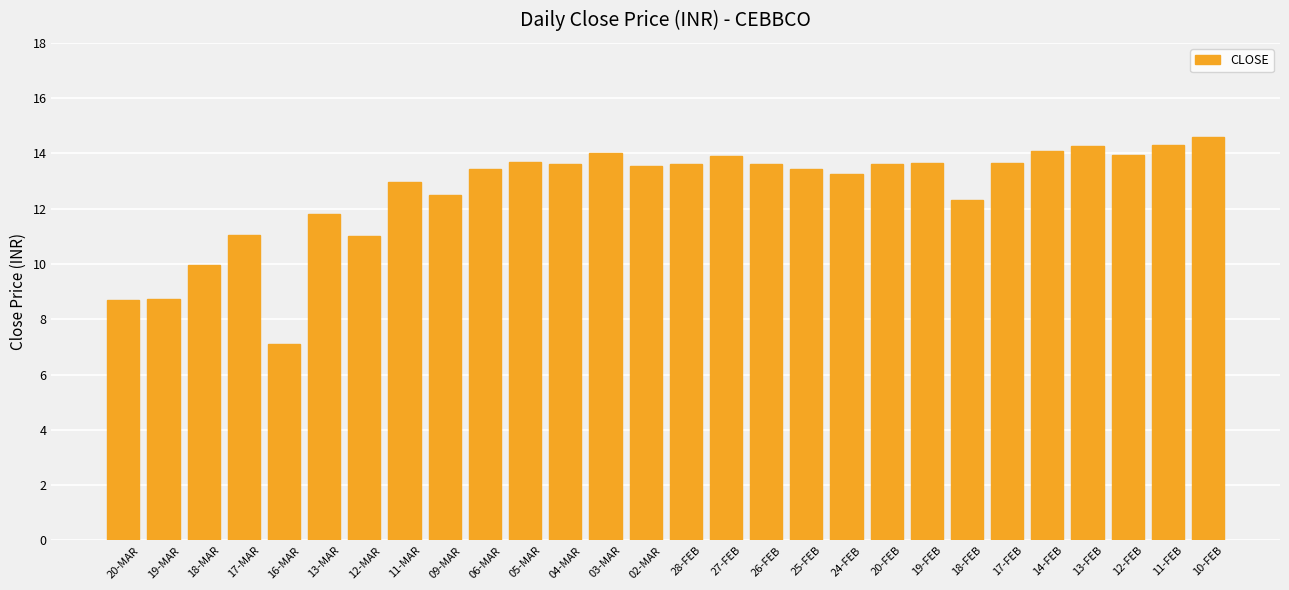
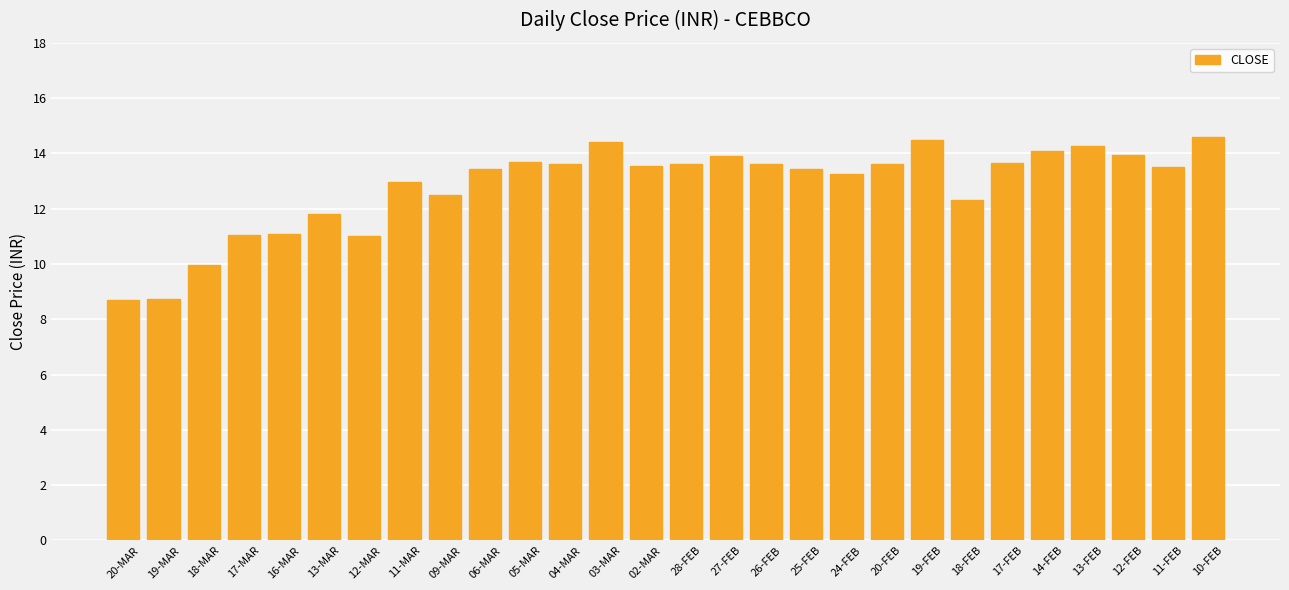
16-MAR: 7.1 -> 11.1
03-MAR: 14.0 -> 14.4
19-FEB: 13.7 -> 14.5
11-FEB: 14.3 -> 13.5
